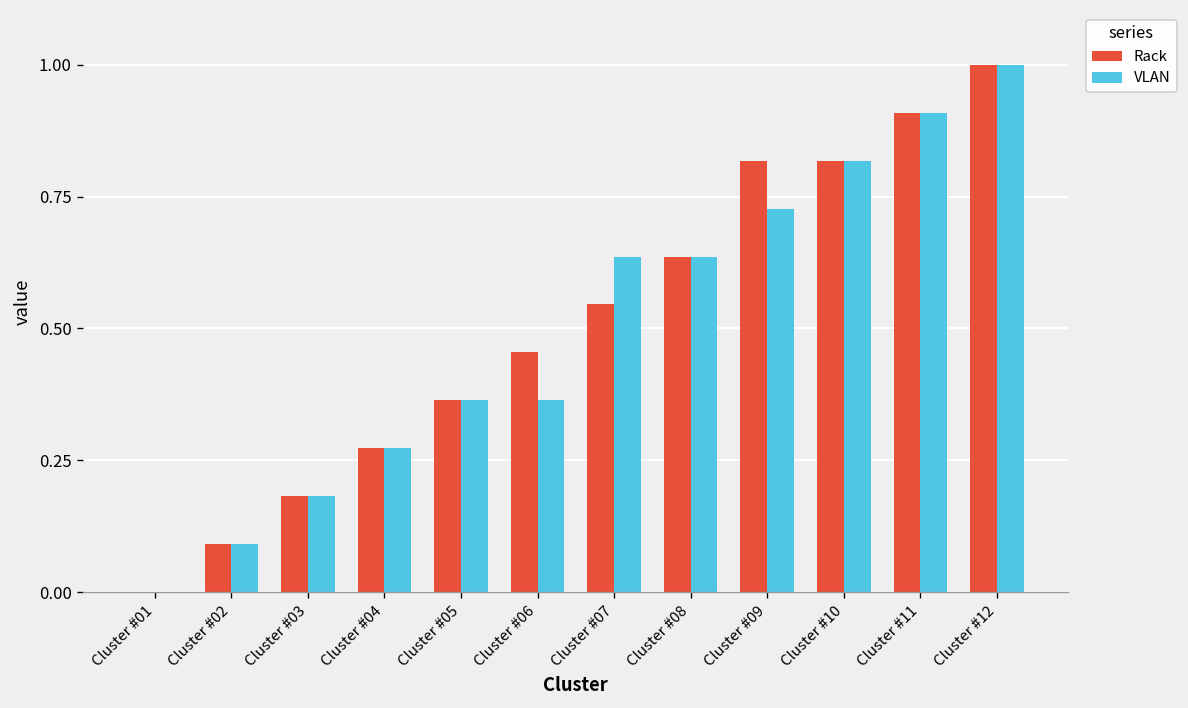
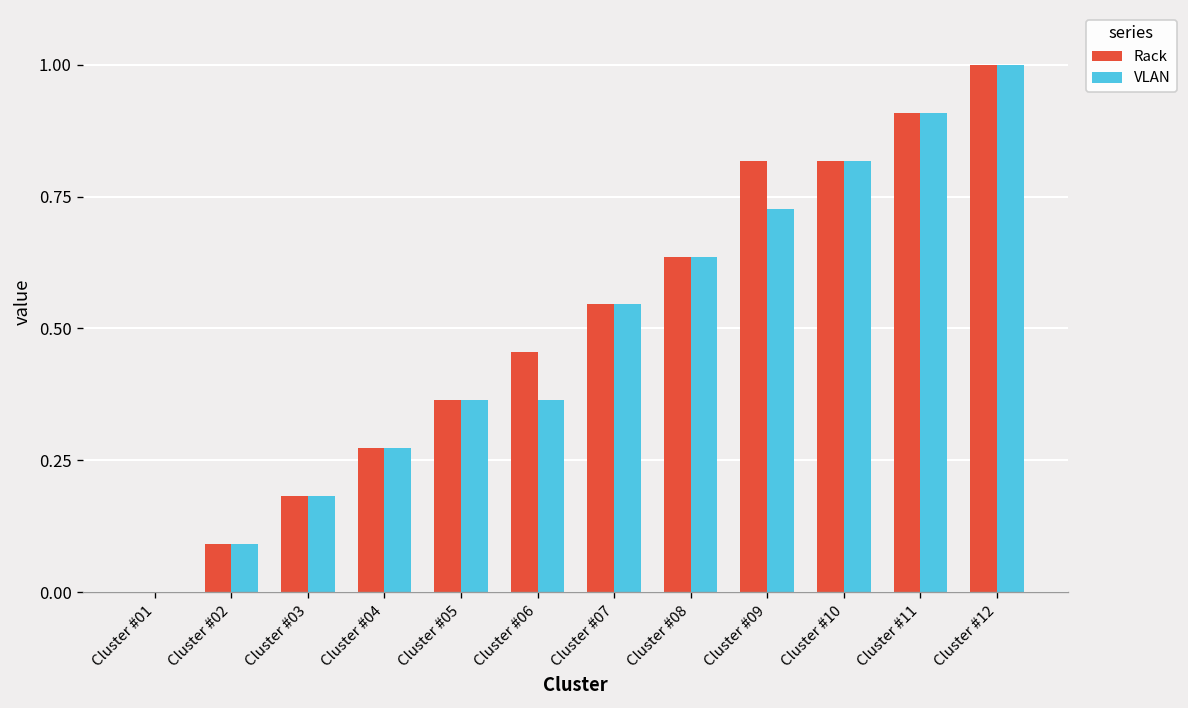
VLAN, Cluster #07: 0.64 -> 0.55
